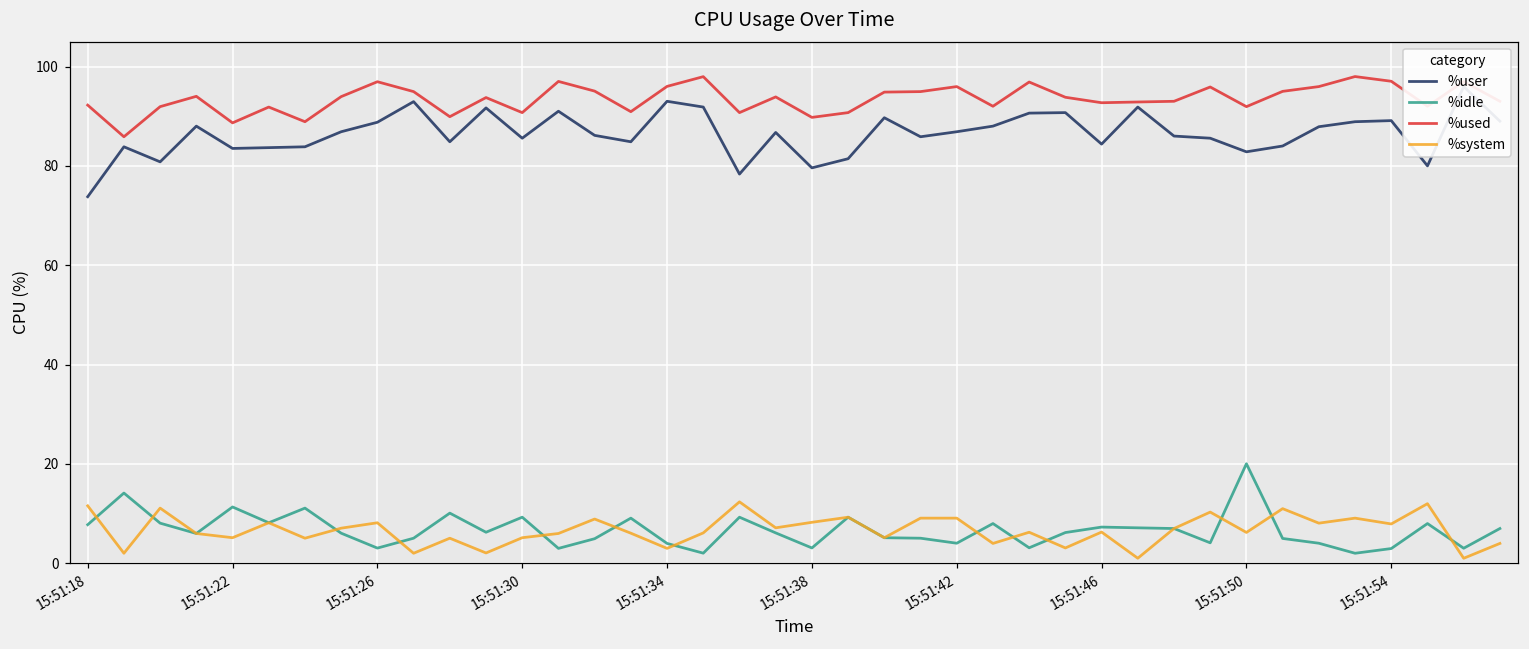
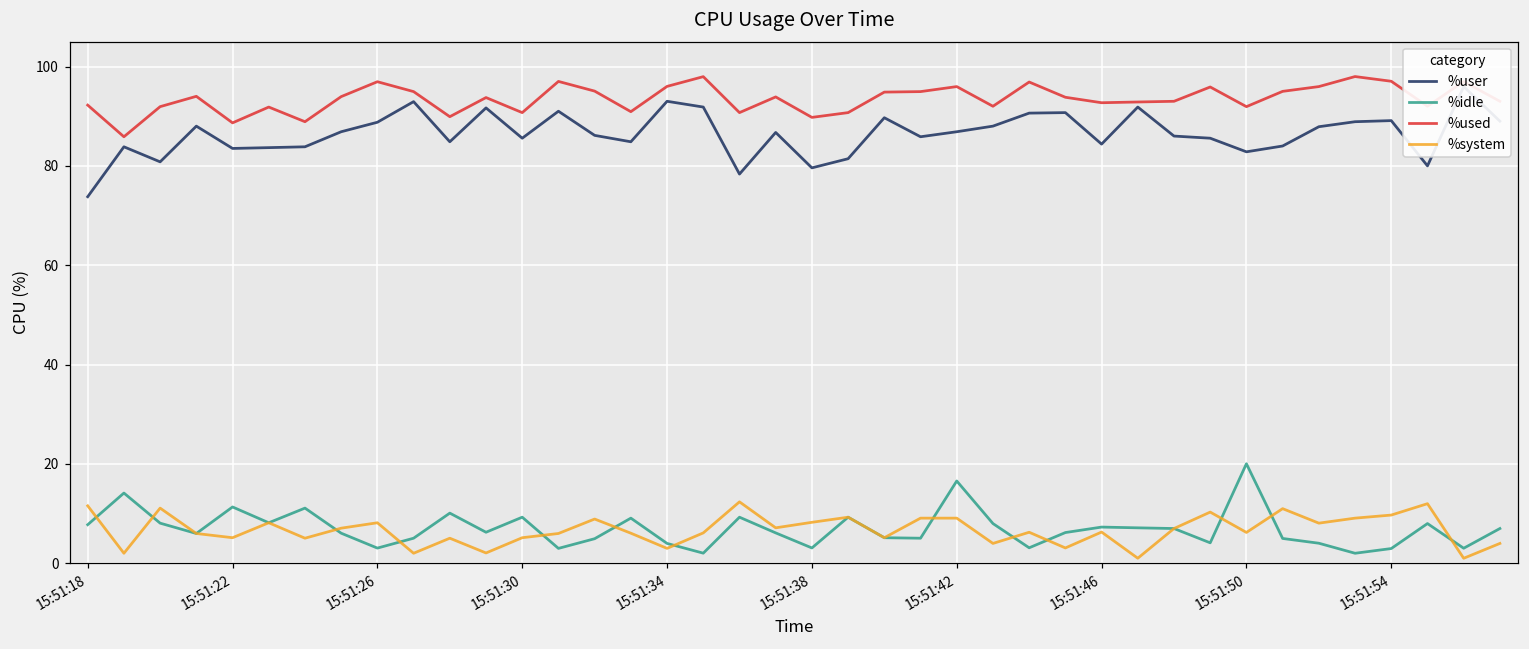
%idle, 15:51:42: 4 -> 17
%system, 15:51:54: 8 -> 10
